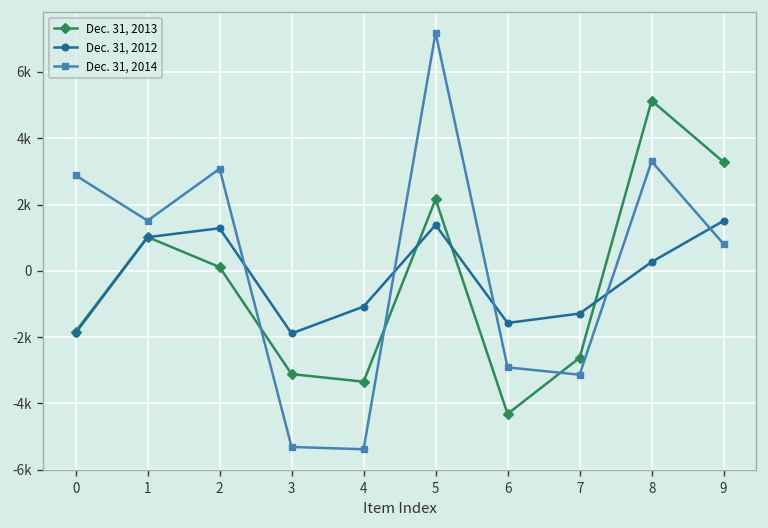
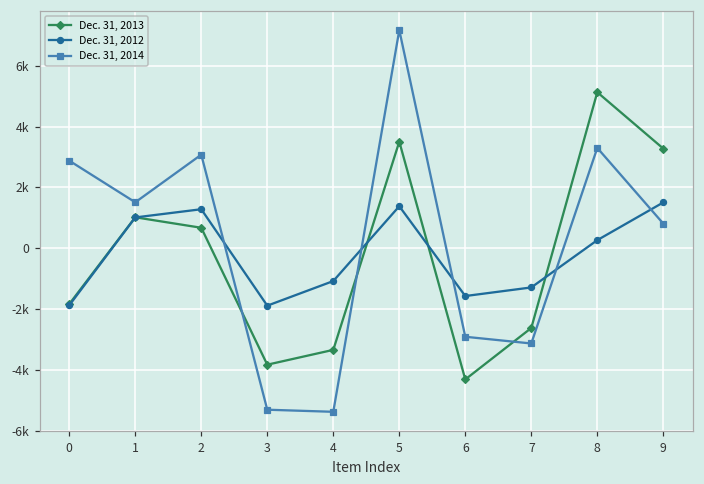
Dec. 31, 2013, 2: 100 -> 700
Dec. 31, 2013, 3: -3100 -> -3800
Dec. 31, 2013, 5: 2200 -> 3500
